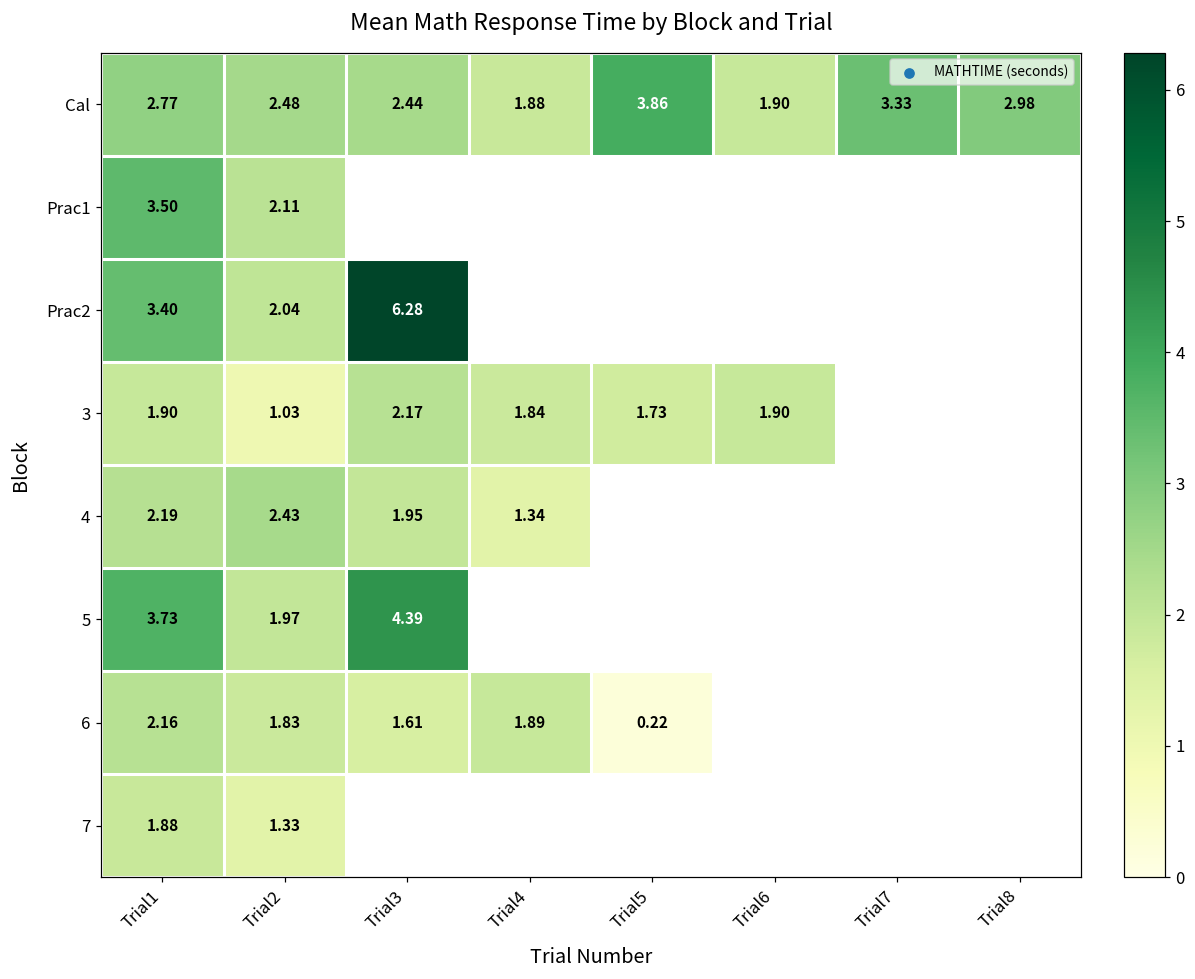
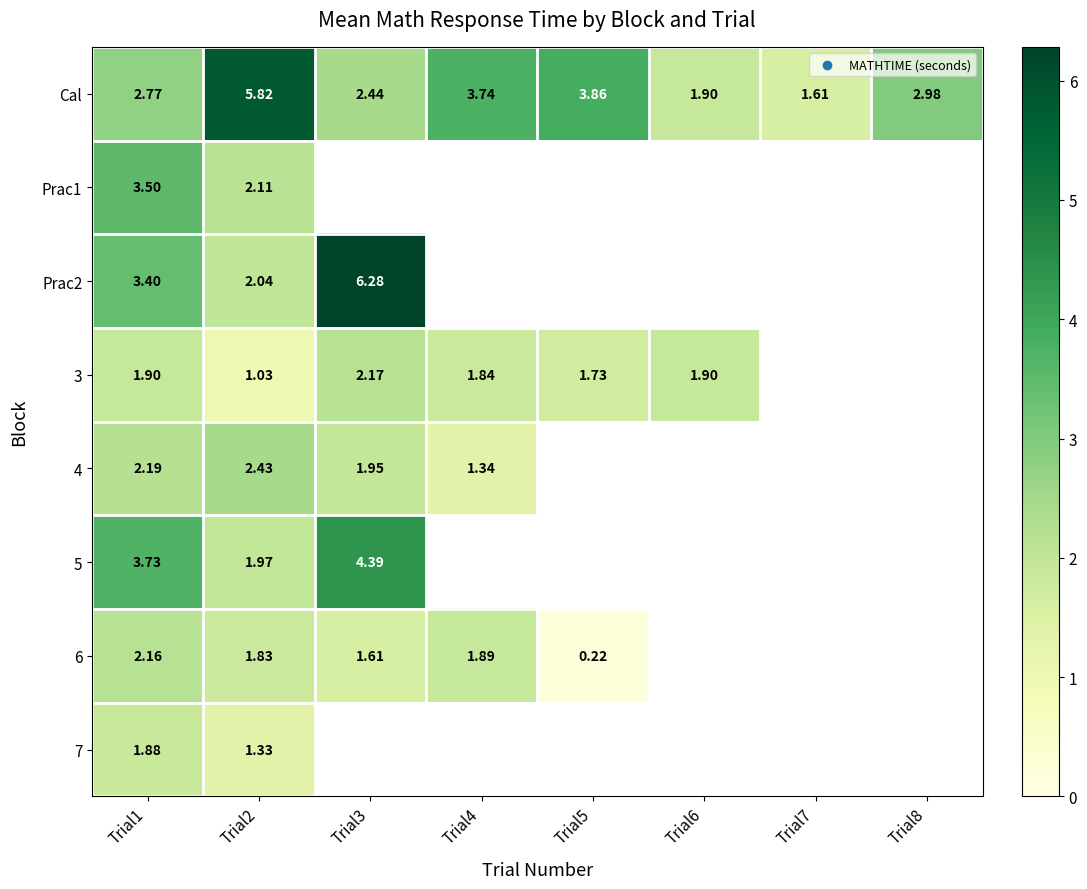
Cal, Trial2: 2.48 -> 5.82
Cal, Trial4: 1.88 -> 3.74
Cal, Trial7: 3.33 -> 1.61
